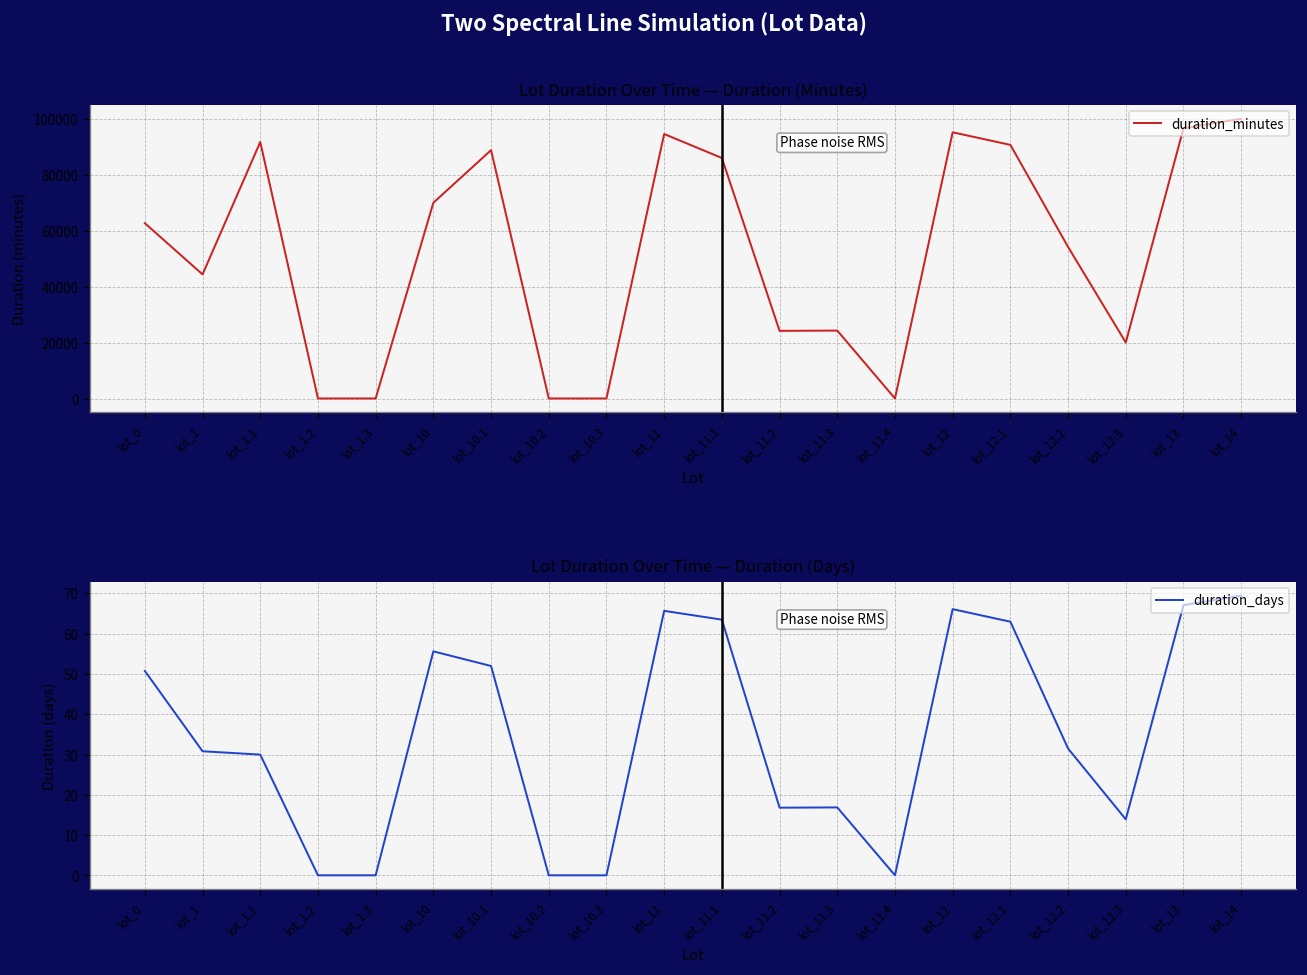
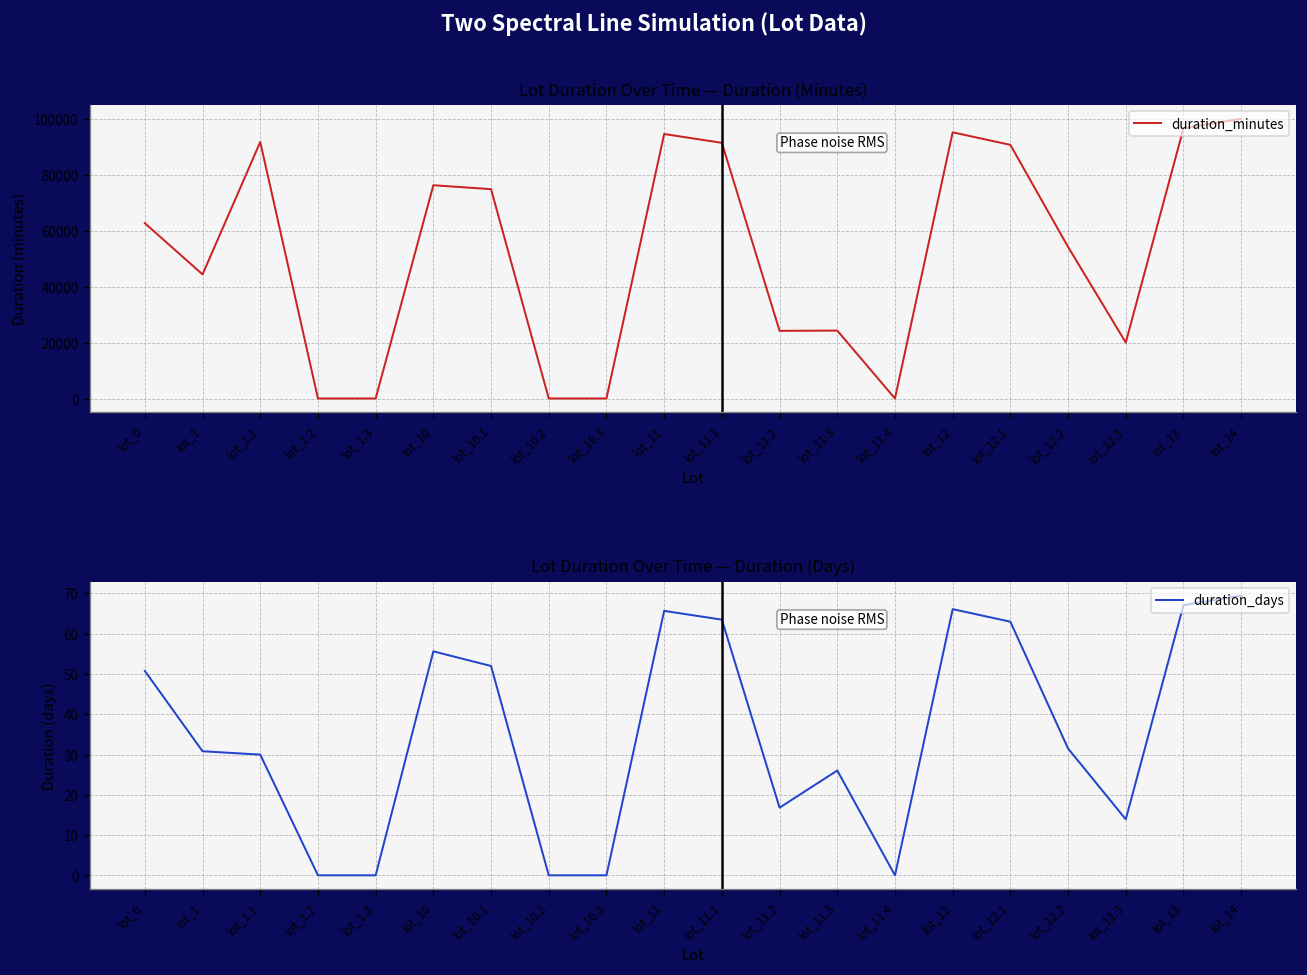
Lot Duration Over Time — Duration (Minutes), lot_10: 70000 -> 76000
Lot Duration Over Time — Duration (Minutes), lot_10.1: 89000 -> 75000
Lot Duration Over Time — Duration (Minutes), lot_11.1: 86000 -> 91000
Lot Duration Over Time — Duration (Days), lot_11.3: 17 -> 26
